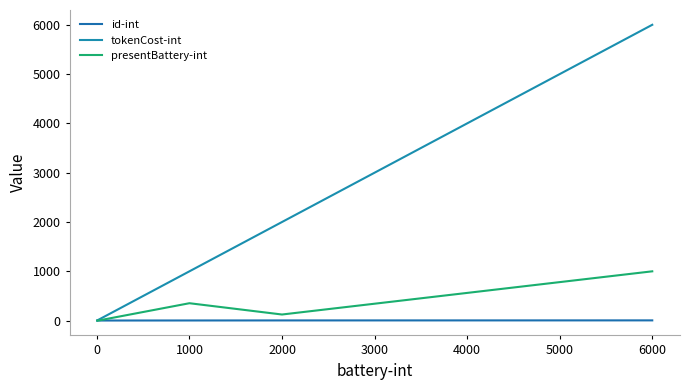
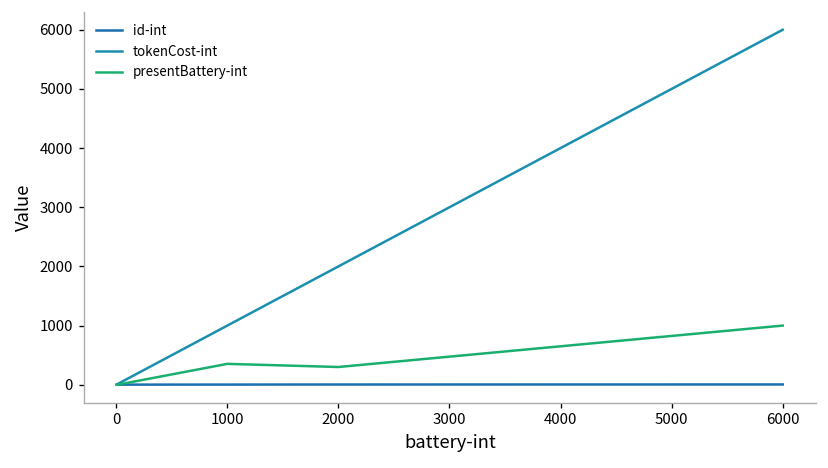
presentBattery-int, 2000: 100 -> 300
